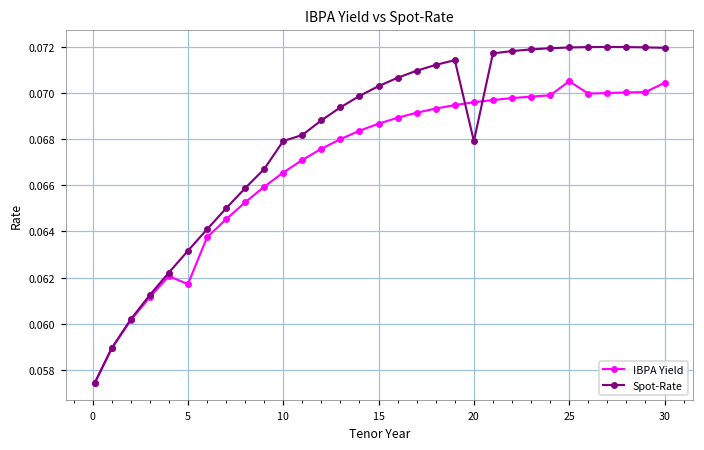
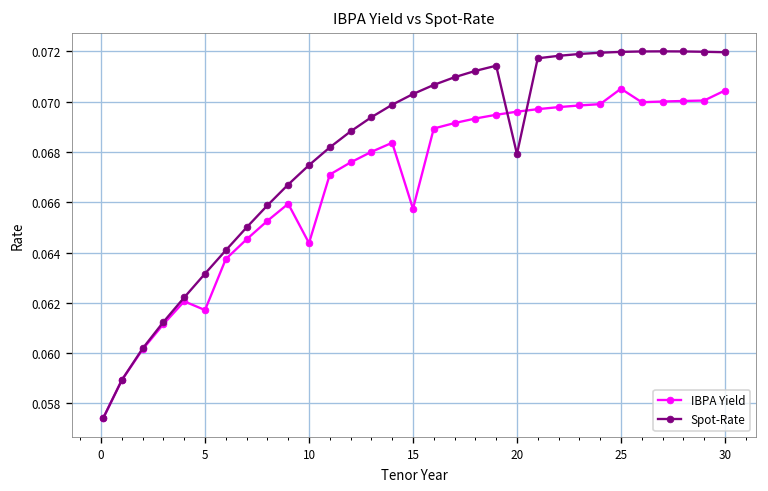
IBPA Yield, 10: 0.0666 -> 0.0644
Spot-Rate, 10: 0.0679 -> 0.0675
IBPA Yield, 15: 0.0687 -> 0.0657
